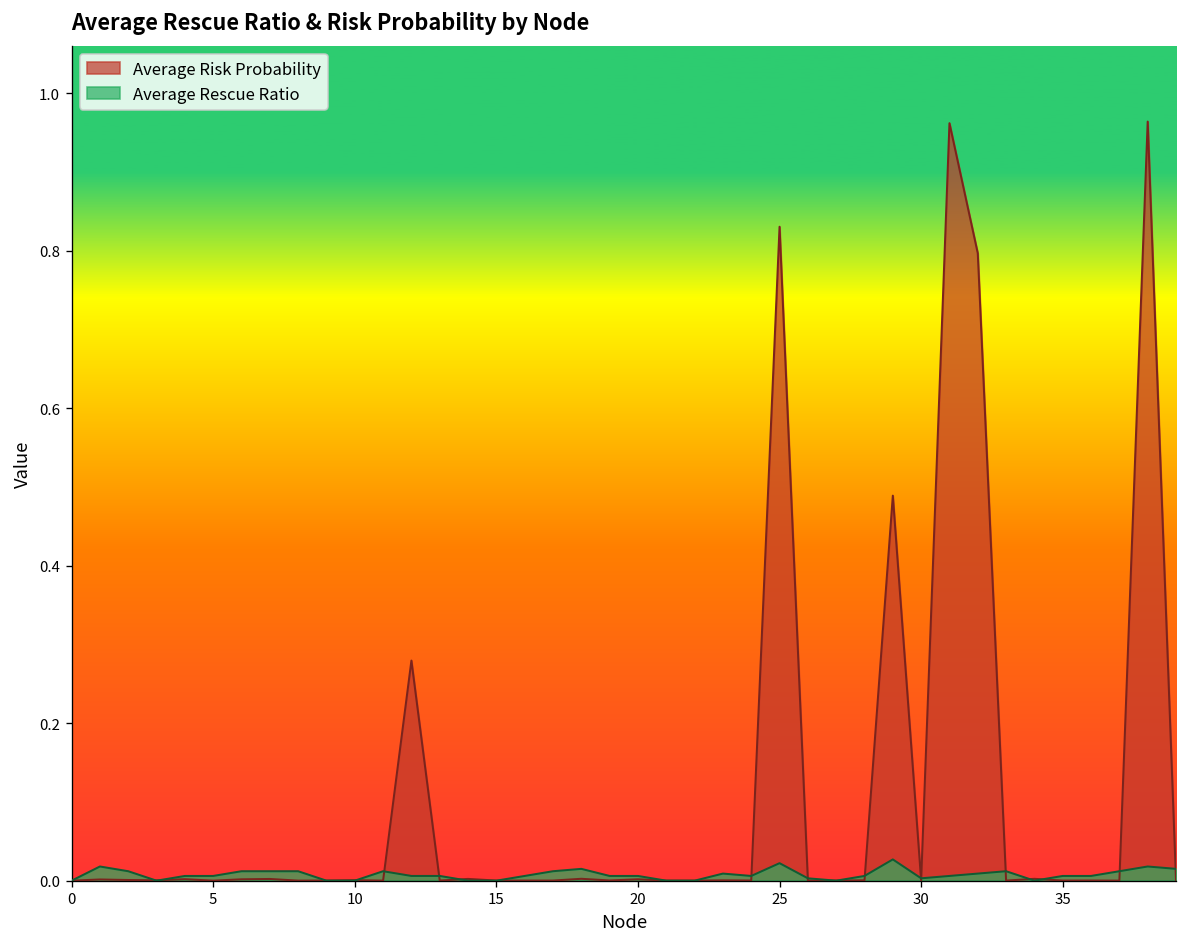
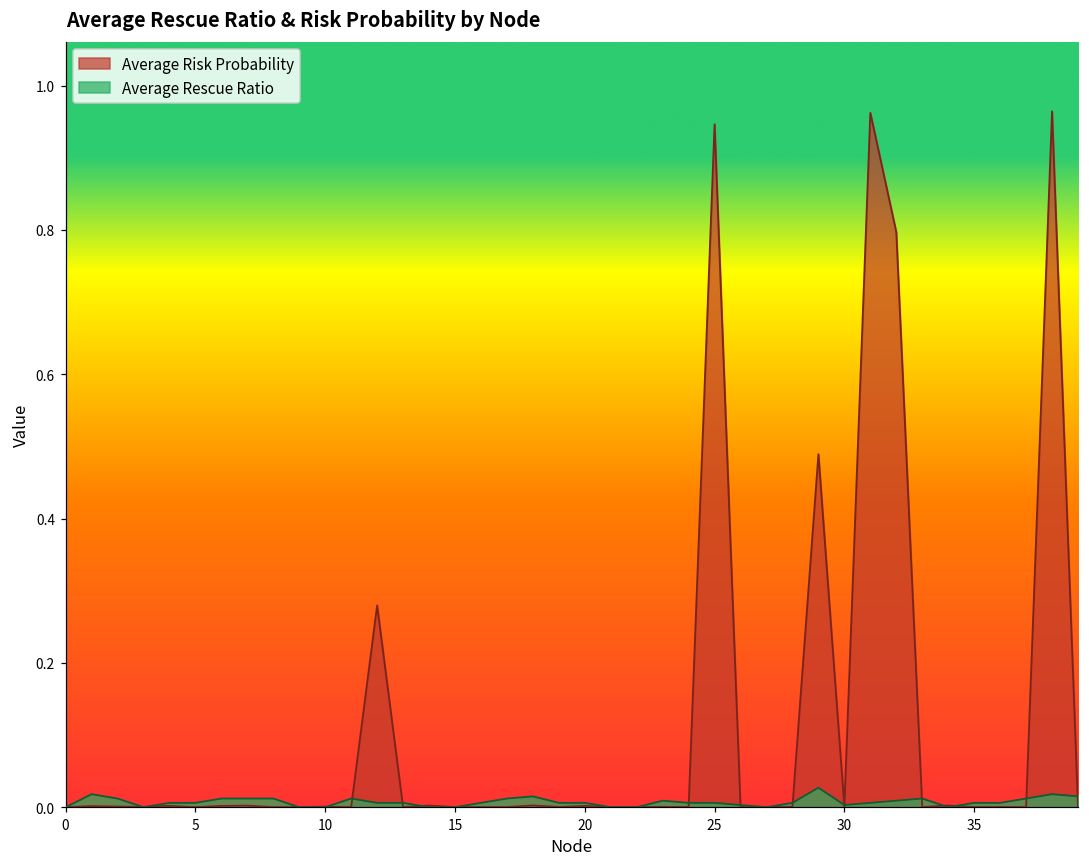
Average Risk Probability, 25: 0.83 -> 0.95
Average Rescue Ratio, 25: 0.02 -> 0.01
